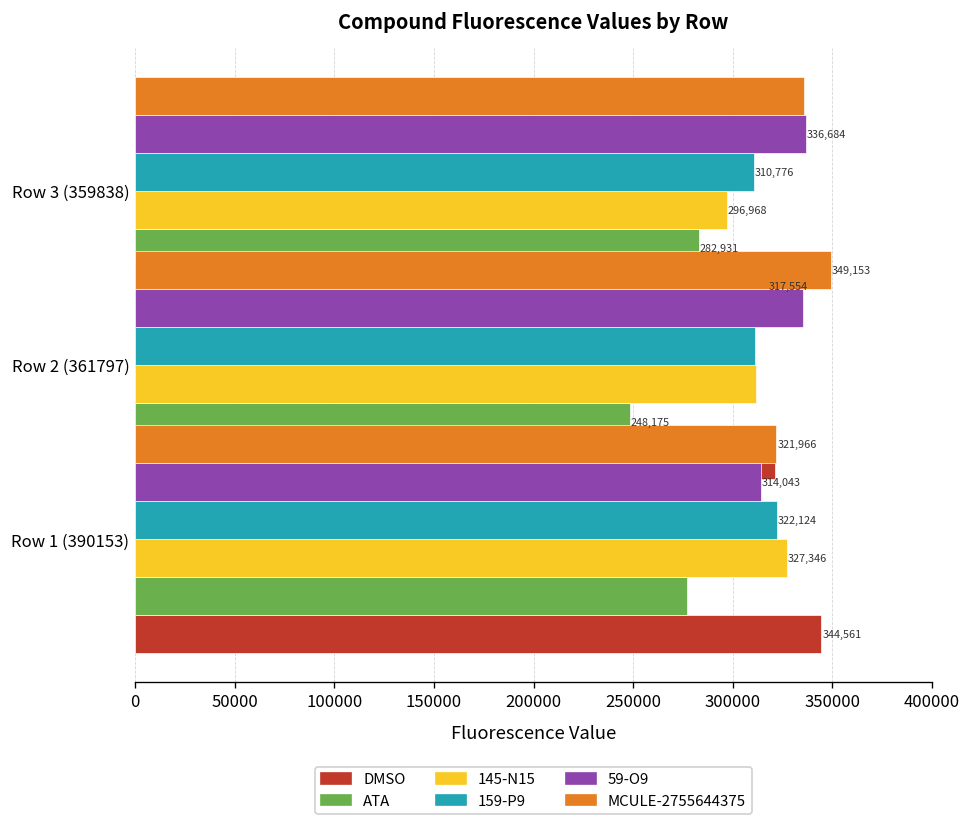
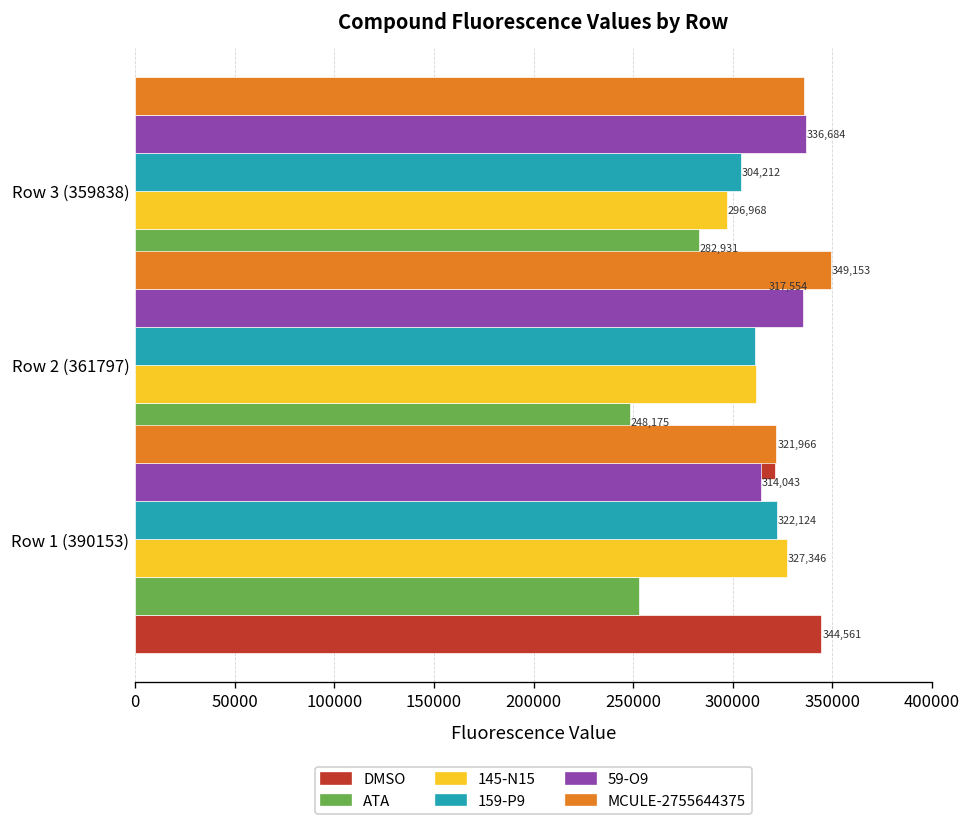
159-P9, Row 3 (359838): 310,776 -> 304,212
ATA, Row 1 (390153): 277000 -> 253000
